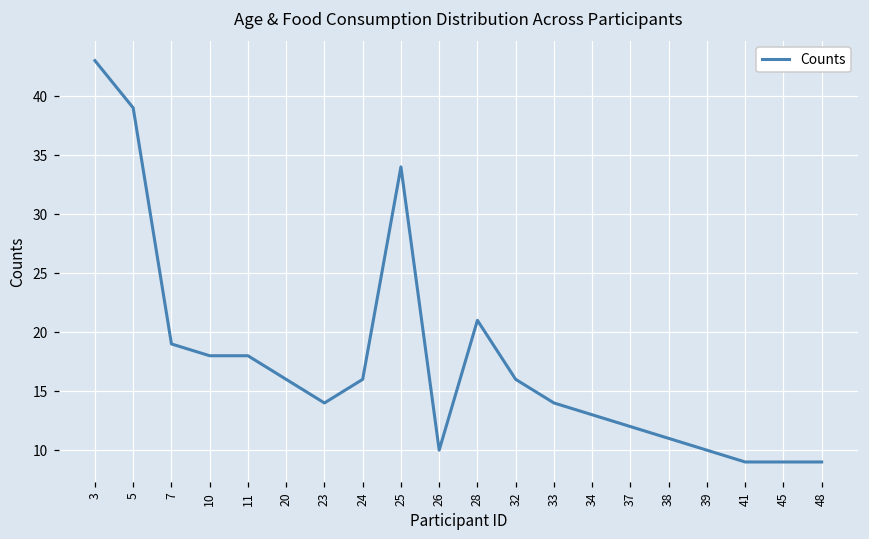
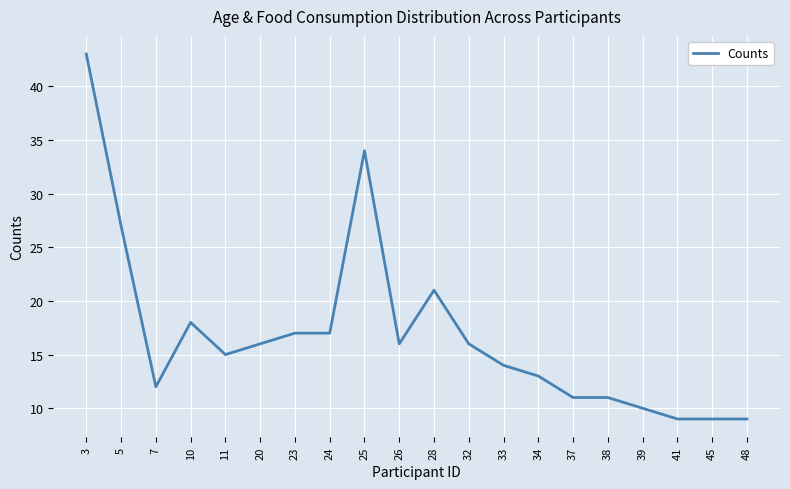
5: 39 -> 27
7: 19 -> 12
11: 18 -> 15
23: 14 -> 17
24: 16 -> 17
26: 10 -> 16
37: 12 -> 11
